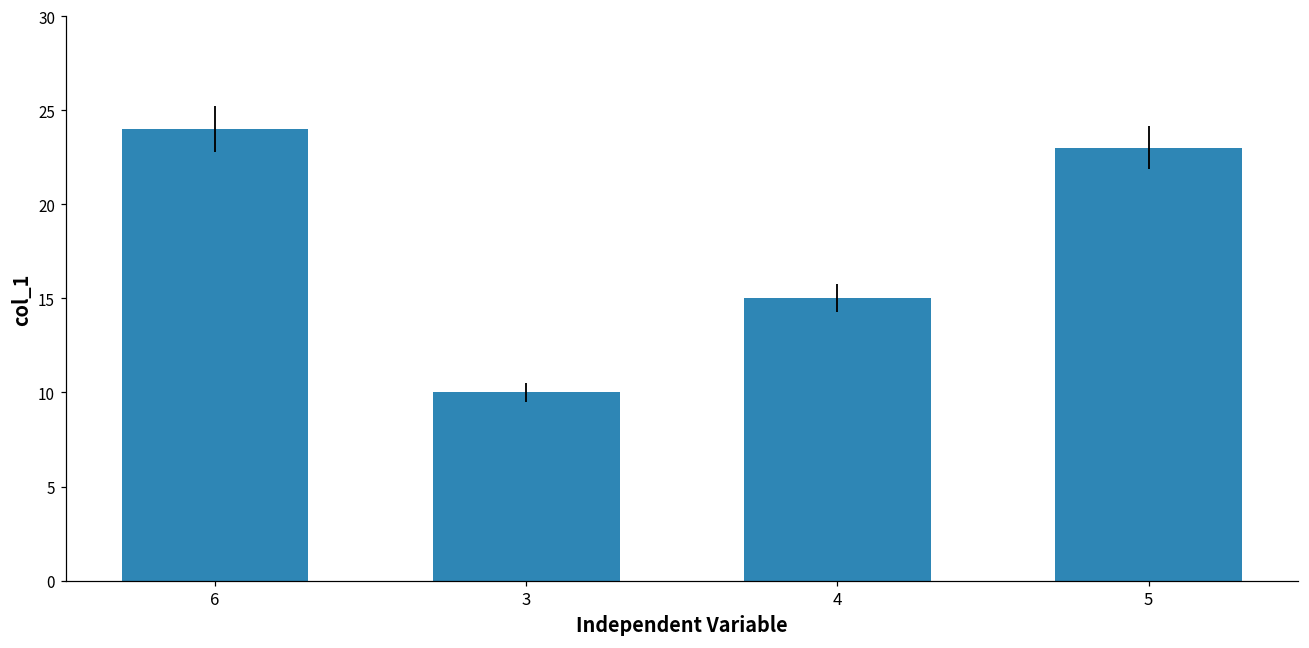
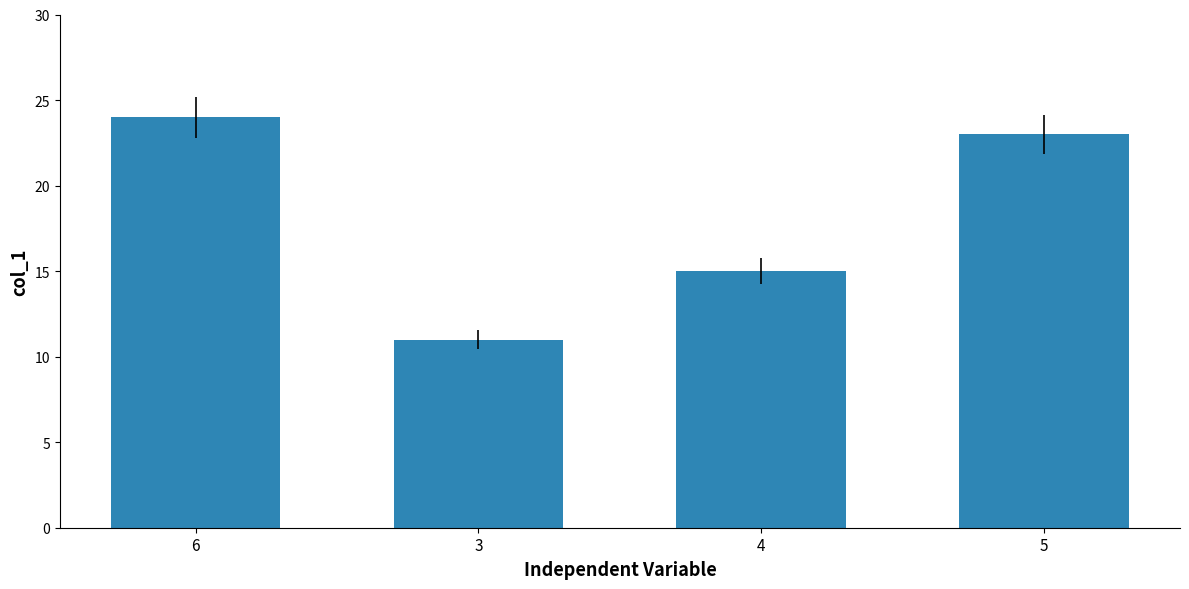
3: 10 -> 11
